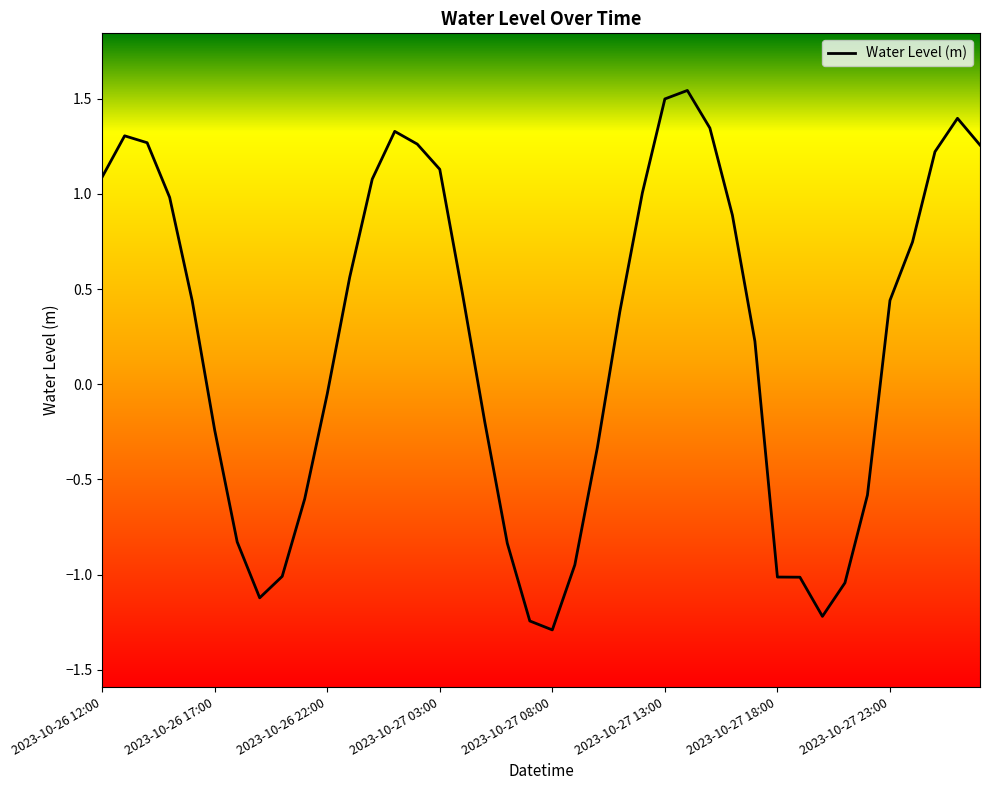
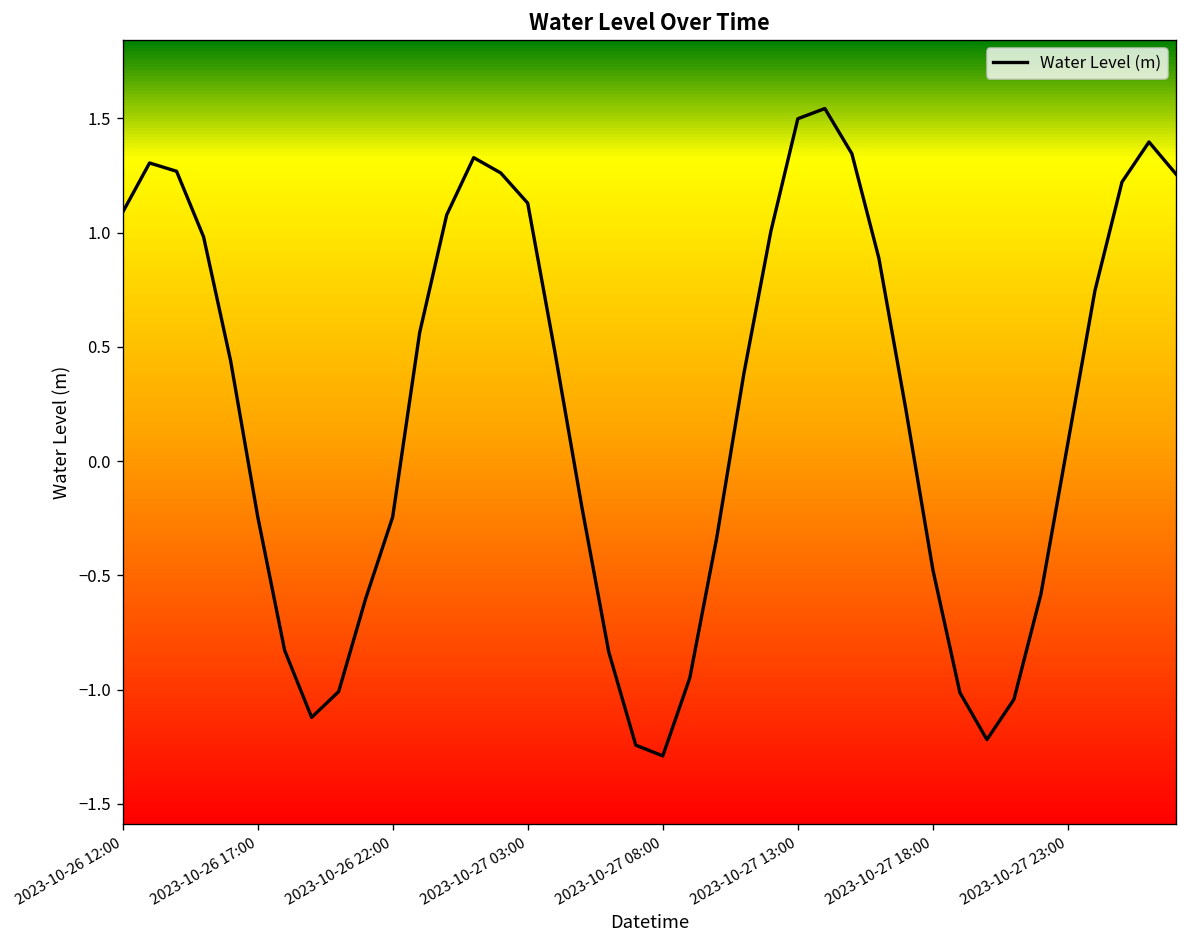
2023-10-26 22:00: -0.05 -> -0.24
2023-10-27 18:00: -1.01 -> -0.48
2023-10-27 23:00: 0.44 -> 0.08
